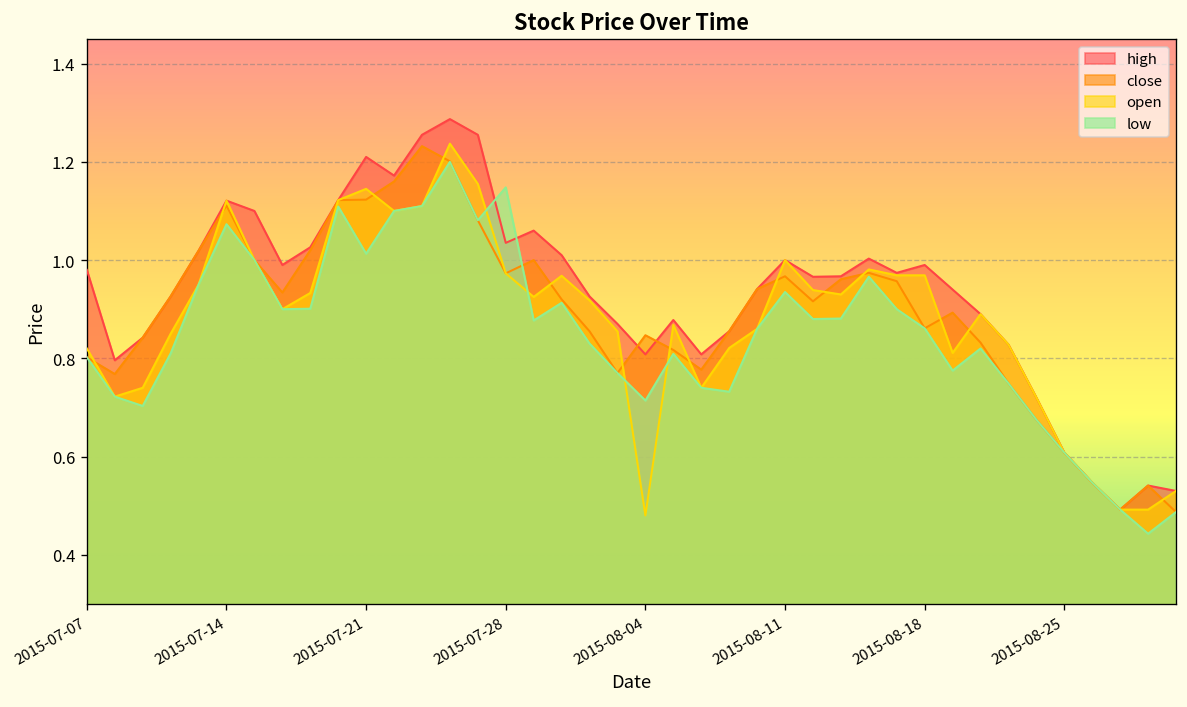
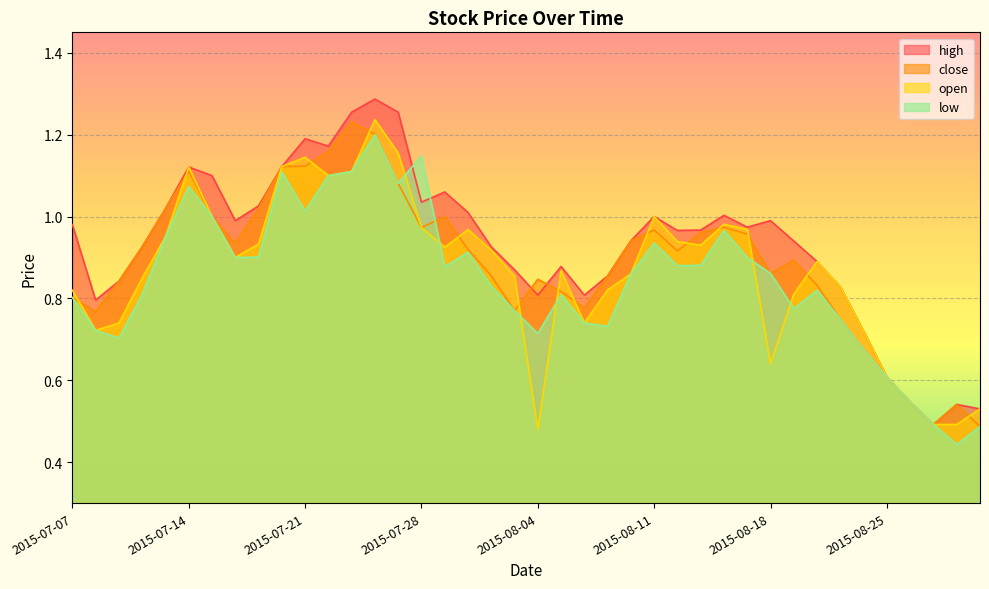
high, 2015-07-21: 1.21 -> 1.19
open, 2015-08-18: 0.97 -> 0.64
